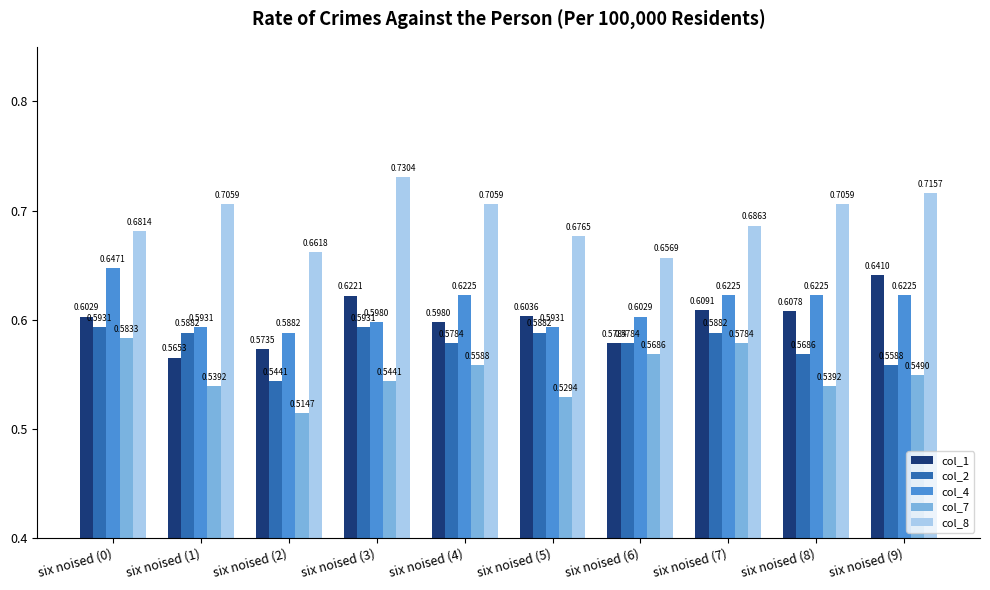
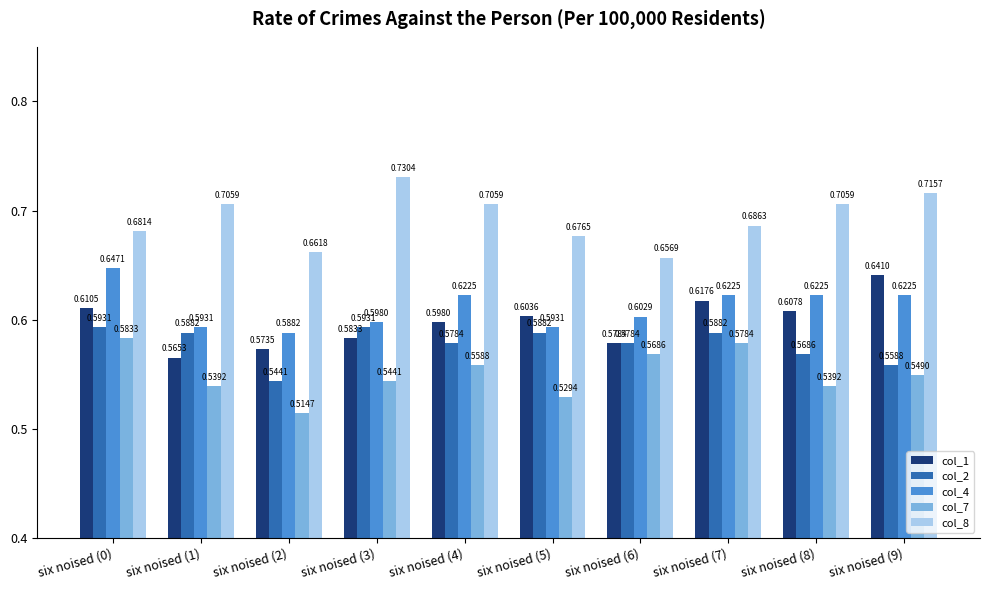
col_1, six noised (0): 0.6029 -> 0.6105
col_1, six noised (3): 0.6221 -> 0.5833
col_1, six noised (7): 0.6091 -> 0.6176
